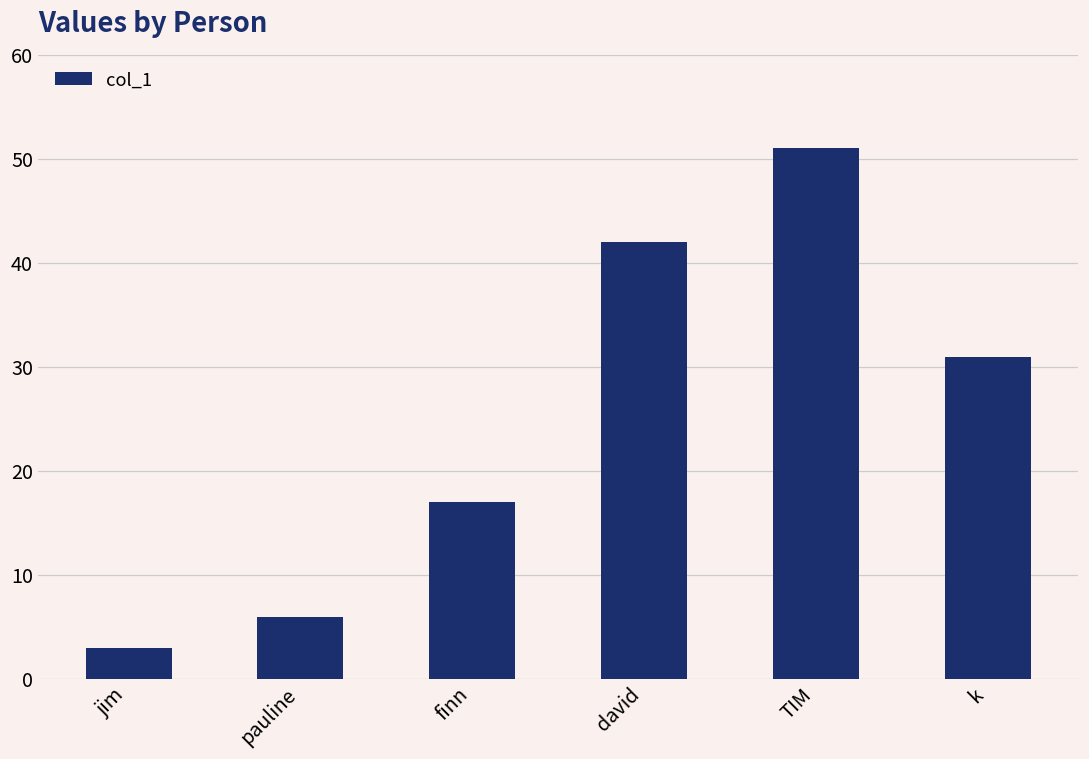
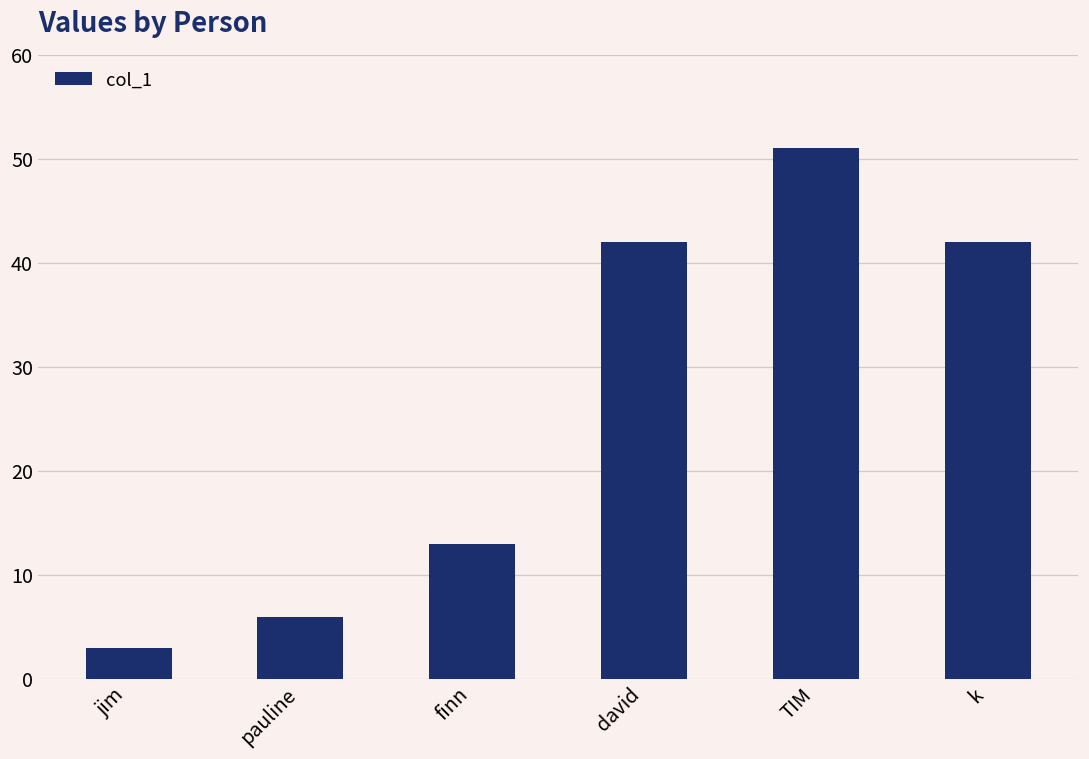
finn: 17 -> 13
k: 31 -> 42
